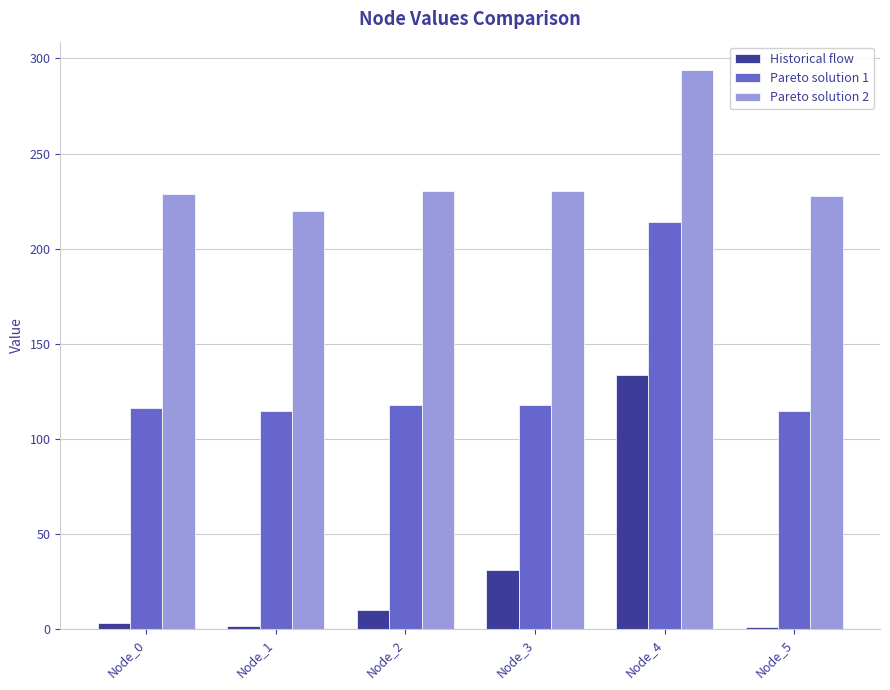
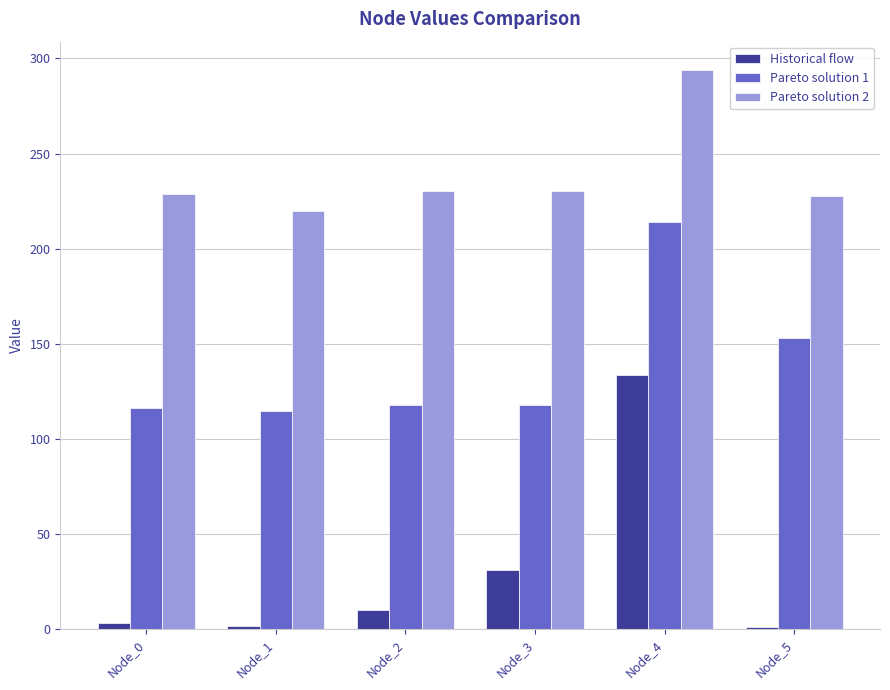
Pareto solution 1, Node_5: 115 -> 153
